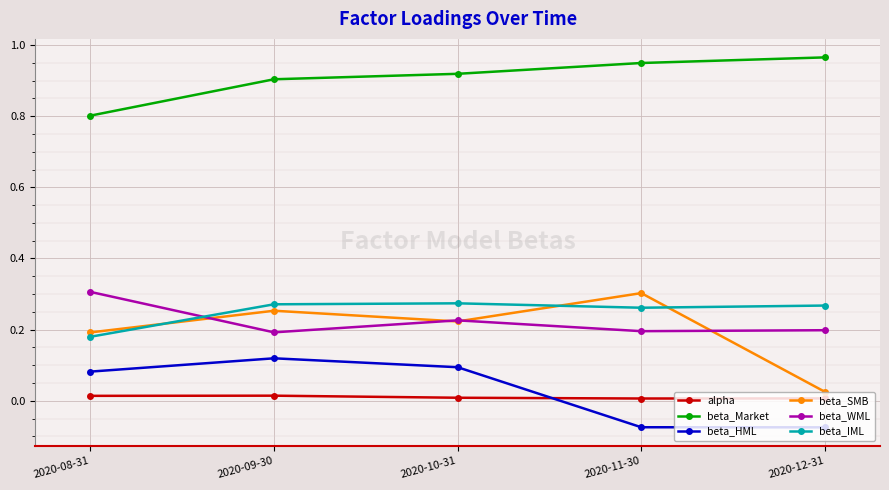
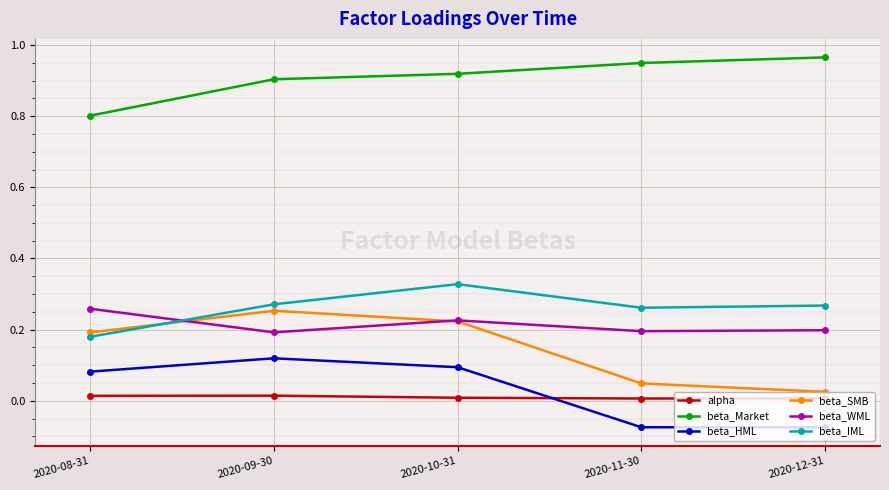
beta_WML, 2020-08-31: 0.31 -> 0.26
beta_IML, 2020-10-31: 0.27 -> 0.33
beta_SMB, 2020-11-30: 0.30 -> 0.05
